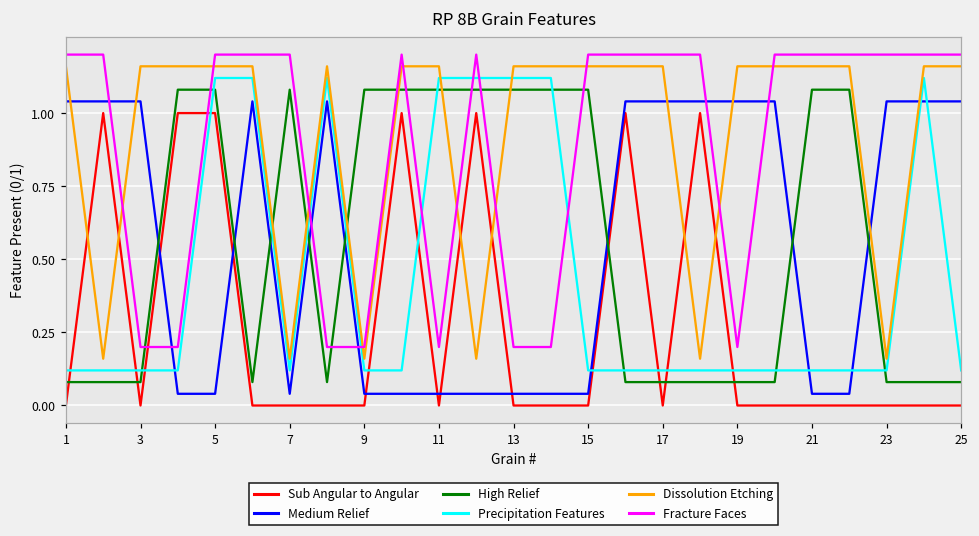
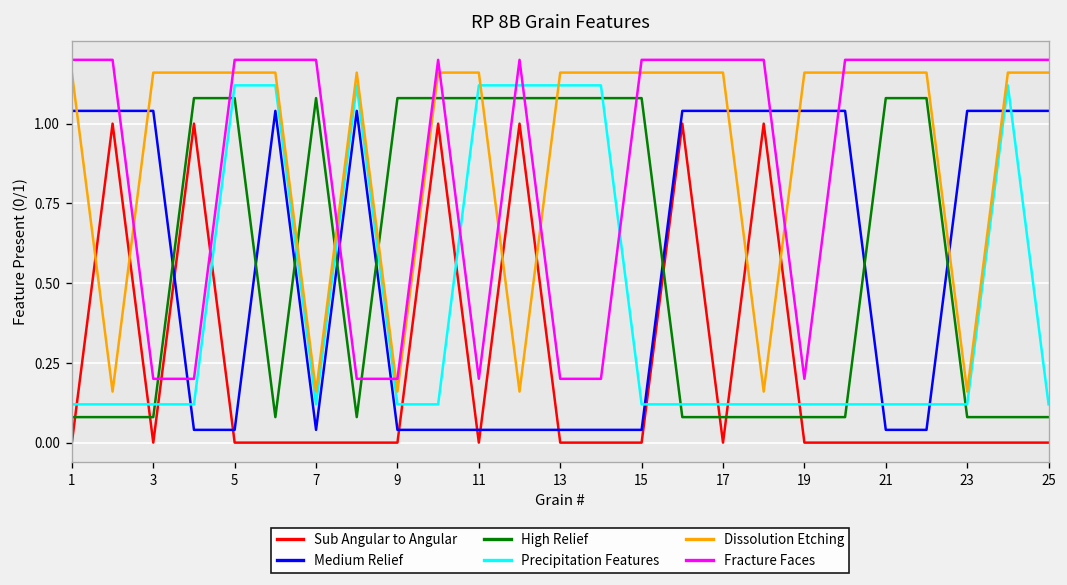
Sub Angular to Angular, 5: 1 -> 0
